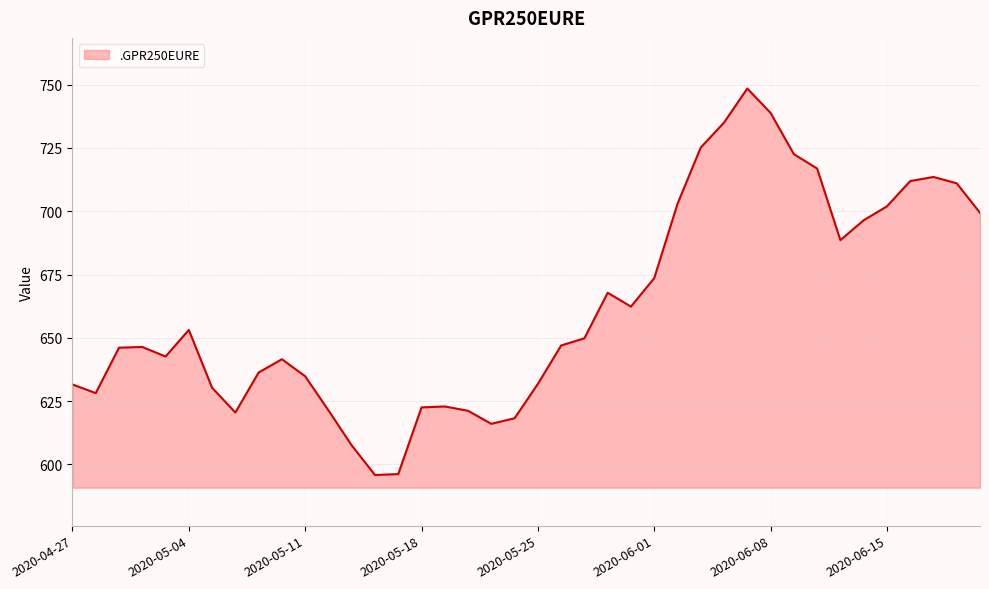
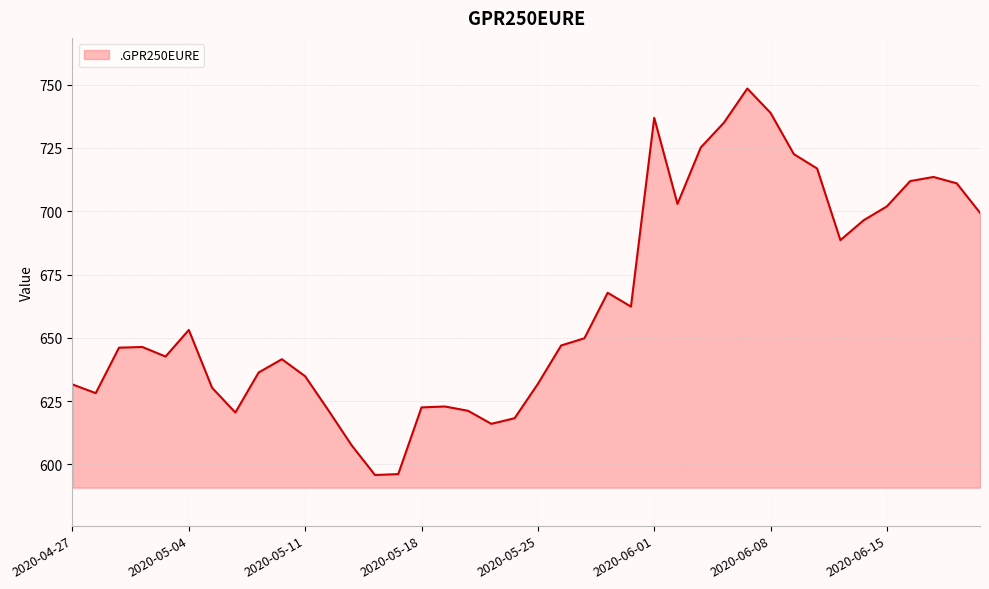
2020-06-01: 674 -> 737
